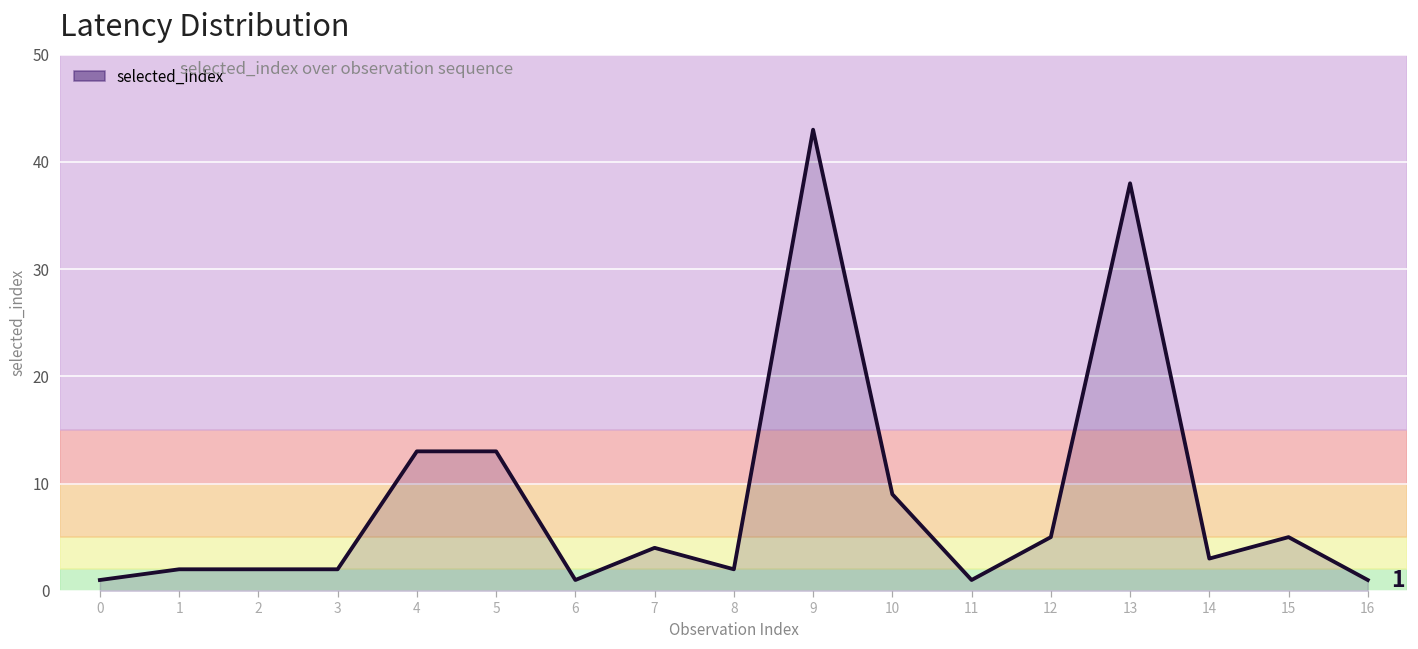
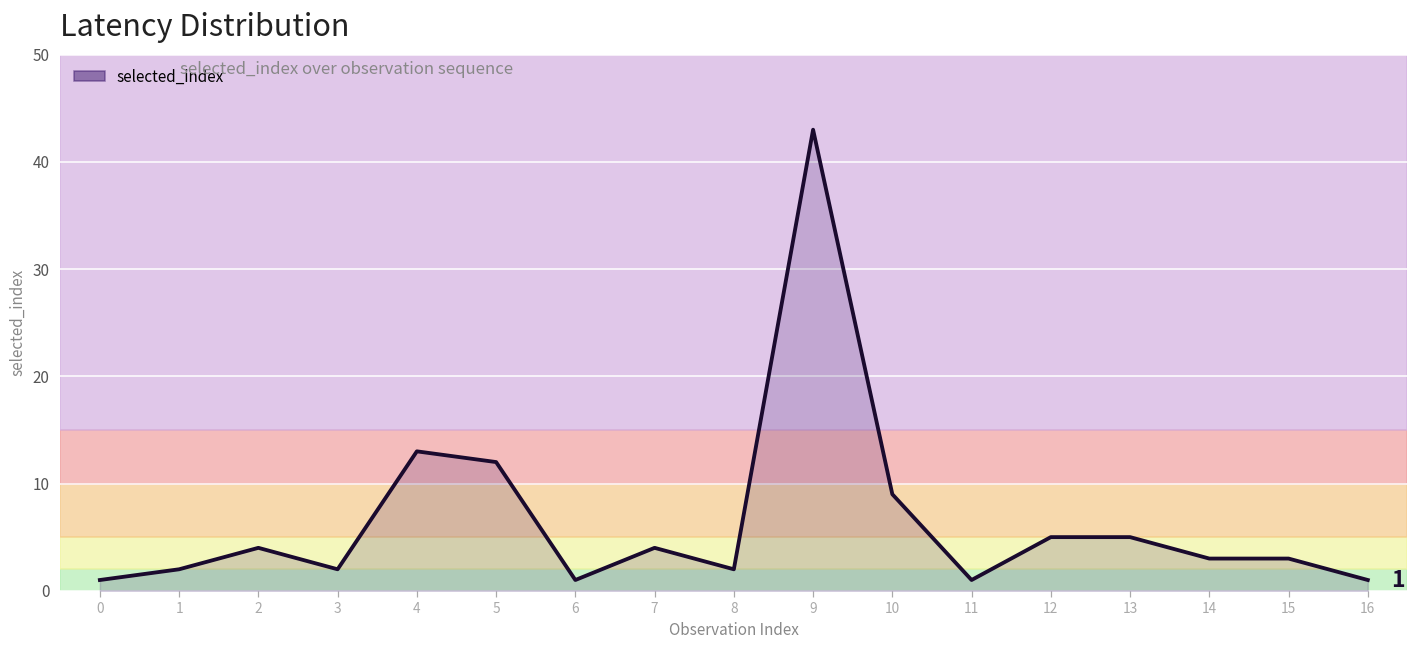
2: 2 -> 4
5: 13 -> 12
13: 38 -> 5
15: 5 -> 3
